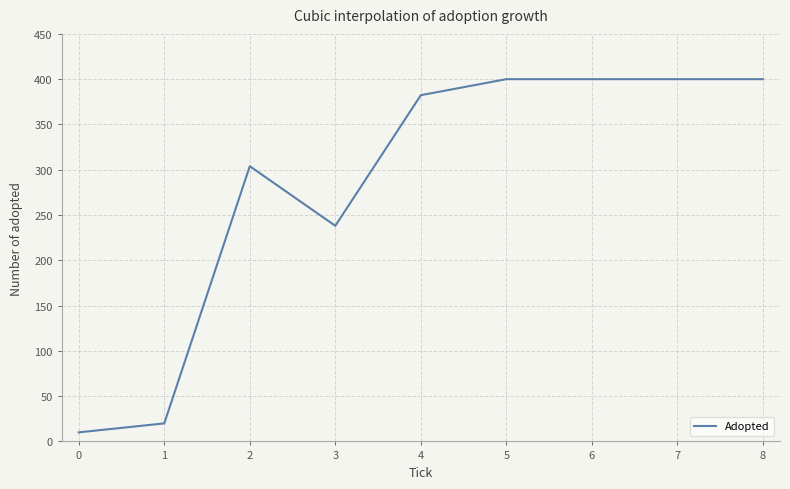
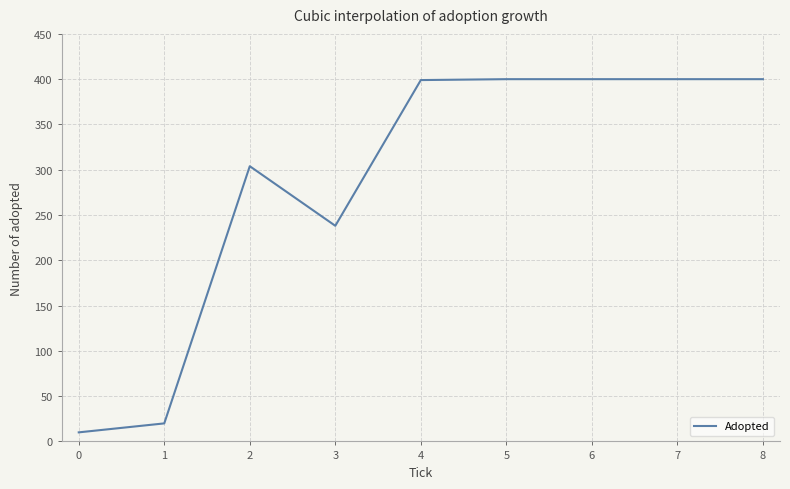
4: 380 -> 400
